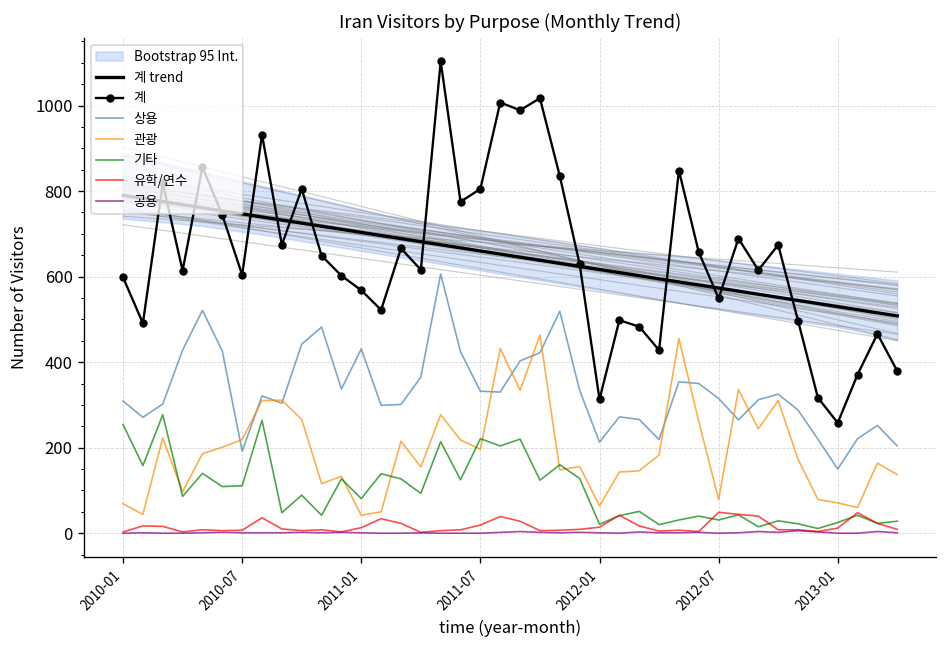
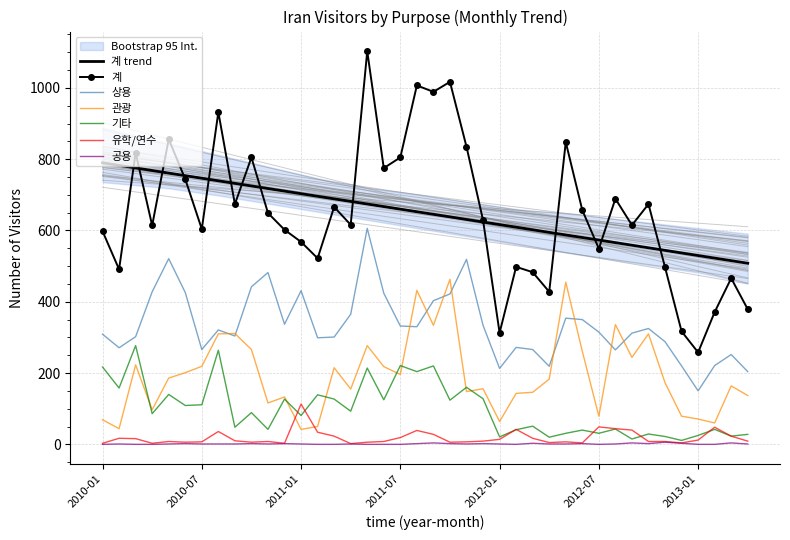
기타, 2010-01: 250 -> 220
상용, 2010-07: 190 -> 270
유학/연수, 2011-01: 10 -> 110
